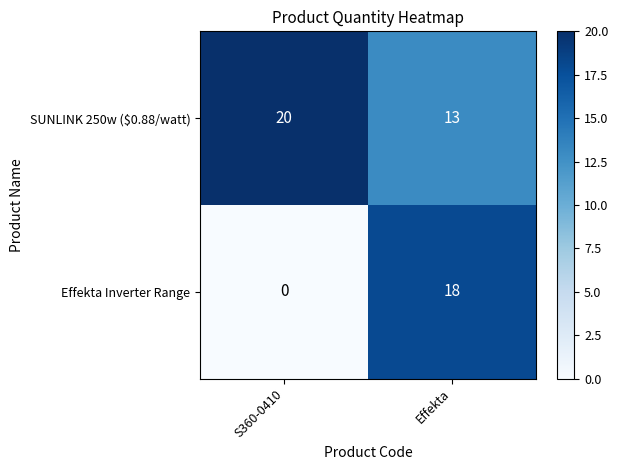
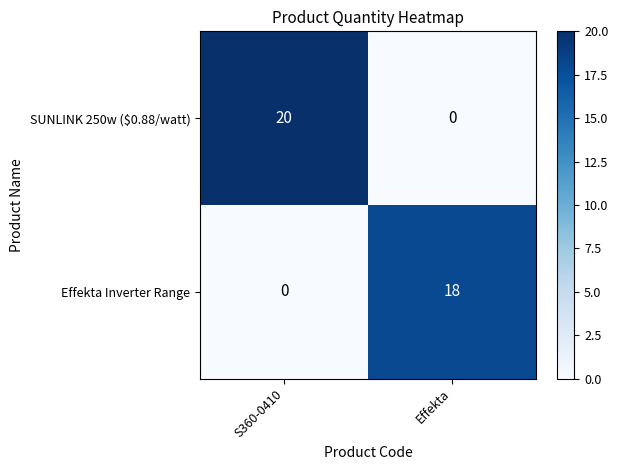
SUNLINK 250w ($0.88/watt), Effekta: 13 -> 0
